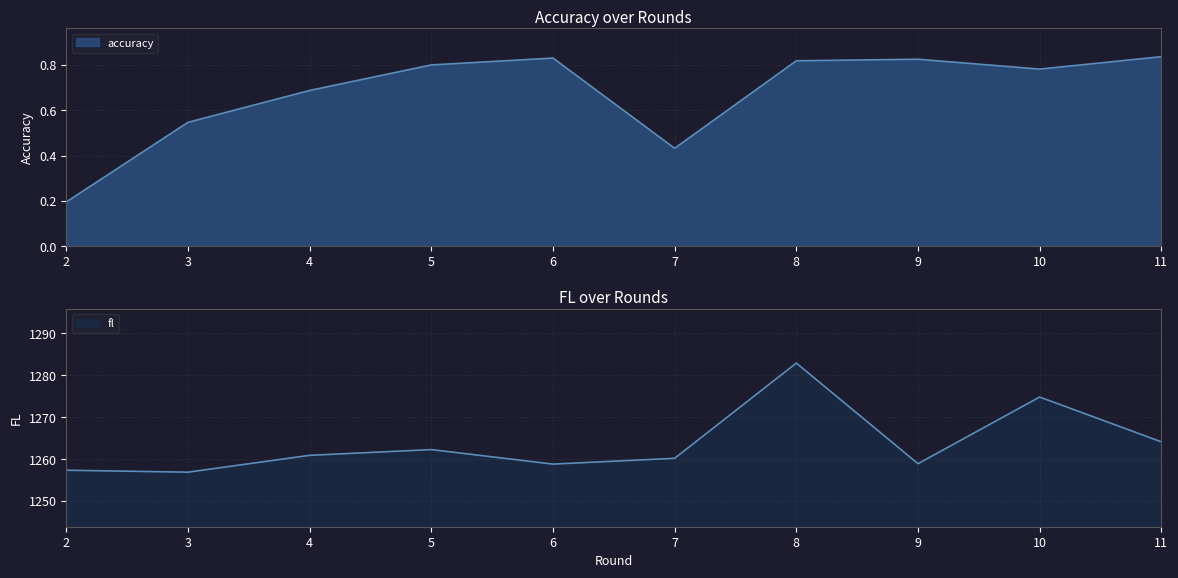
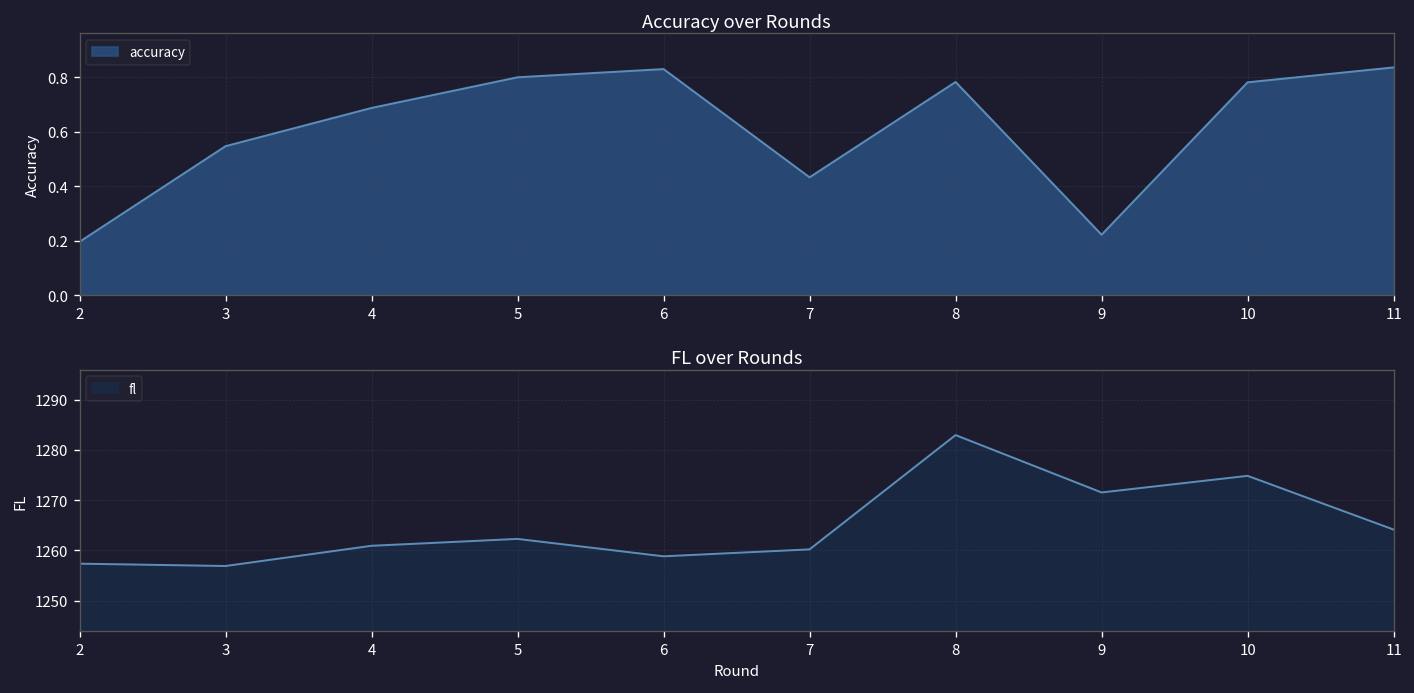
Accuracy over Rounds, 8: 0.82 -> 0.78
Accuracy over Rounds, 9: 0.83 -> 0.22
FL over Rounds, 9: 1259 -> 1272
